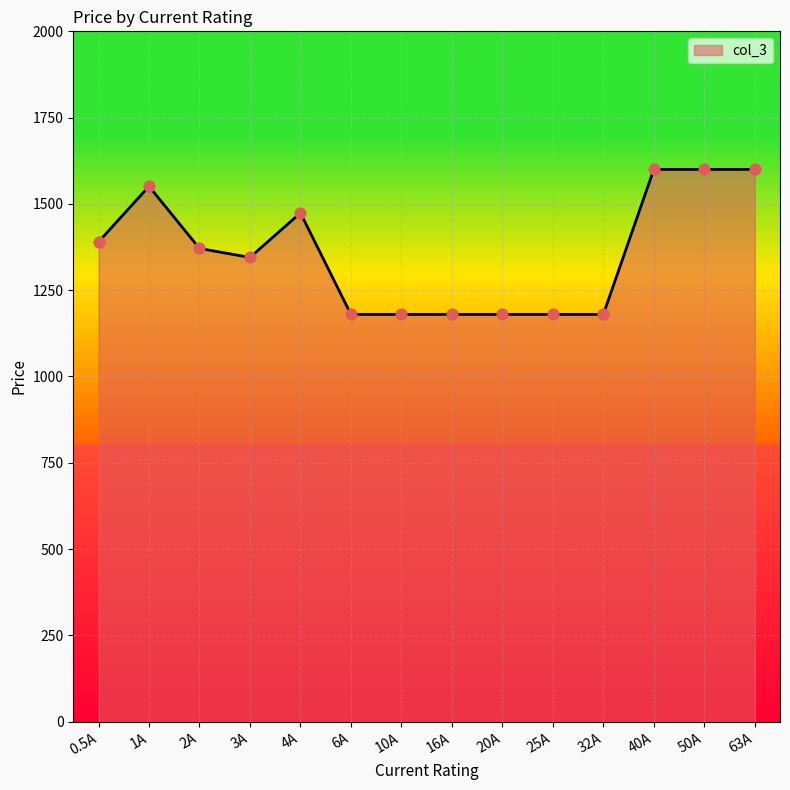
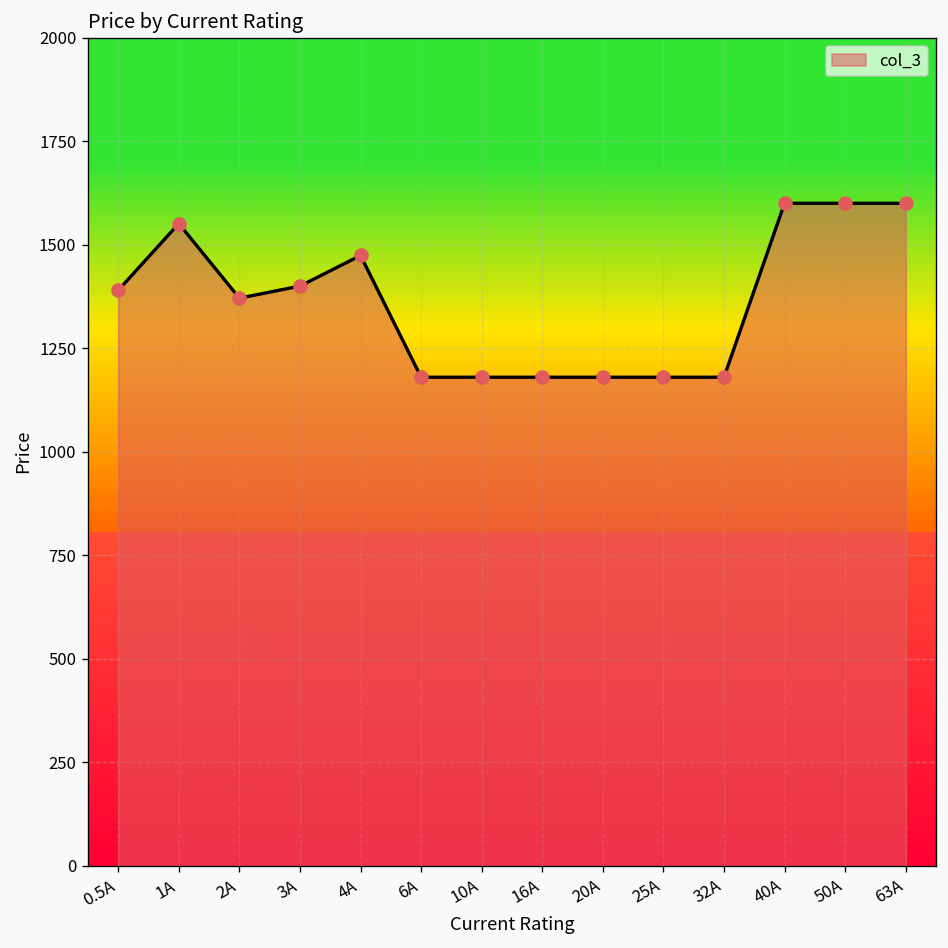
3A: 1350 -> 1400
